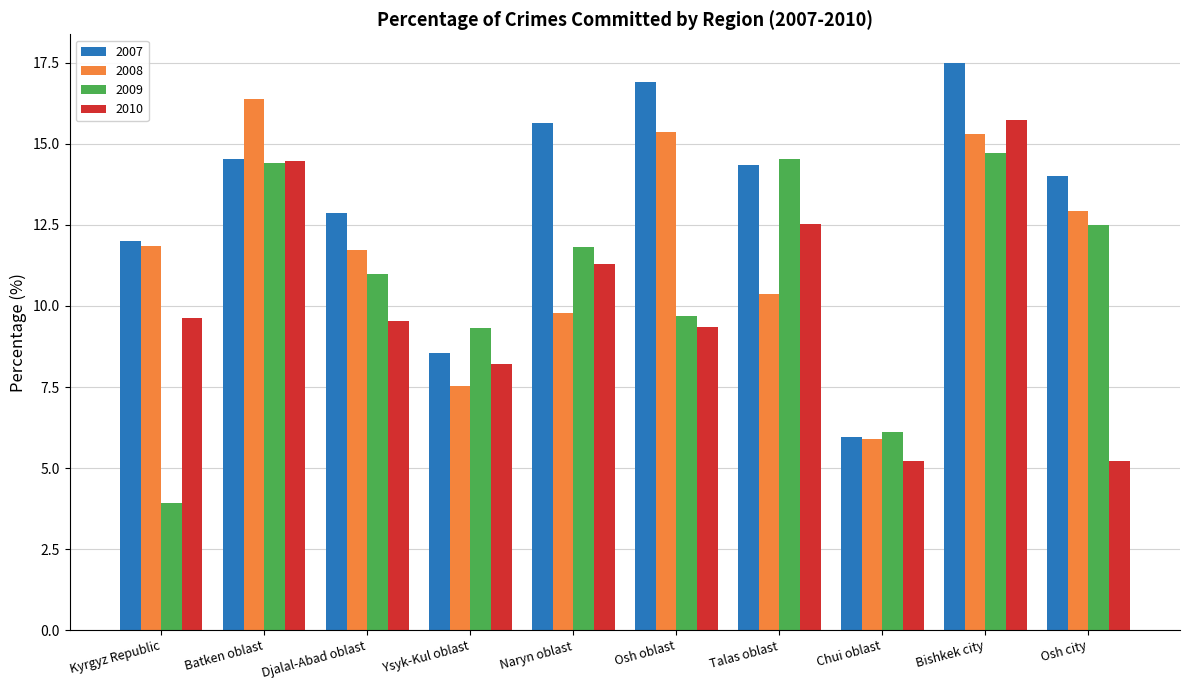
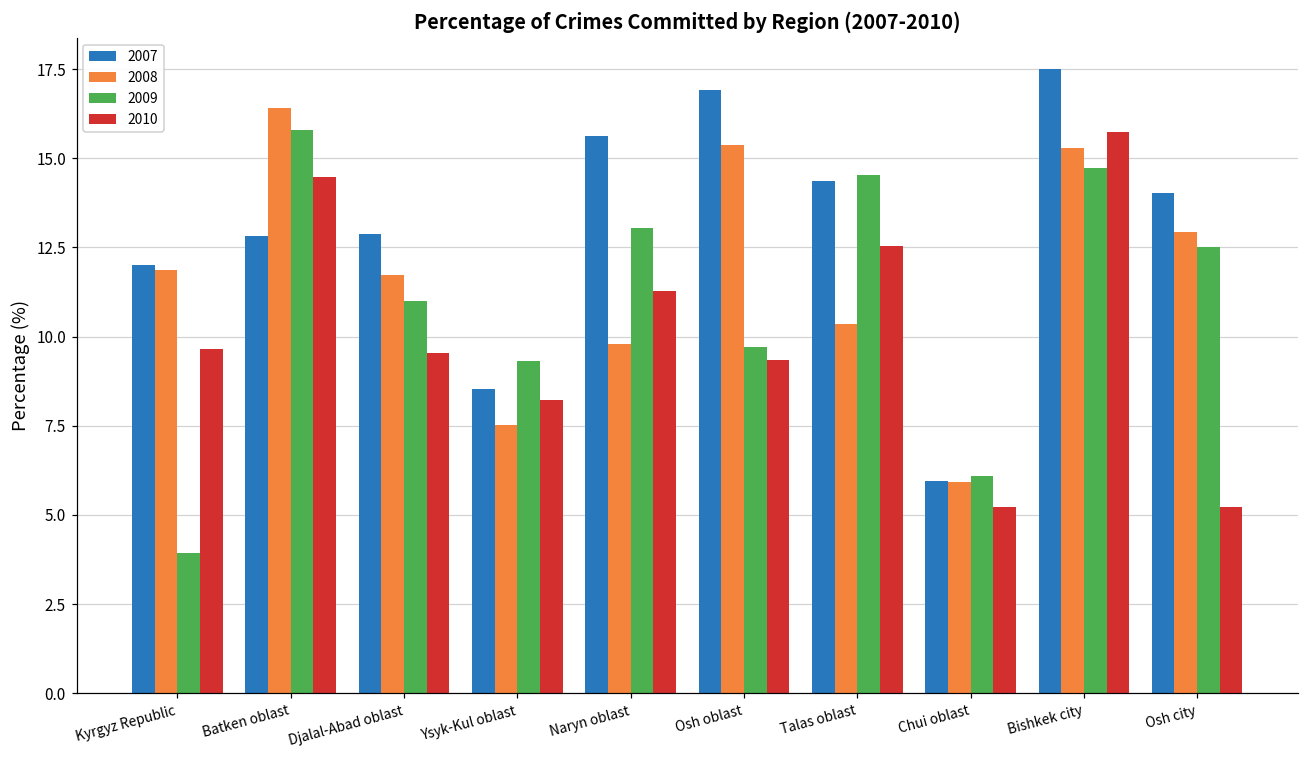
2007, Batken oblast: 14.5 -> 12.8
2009, Batken oblast: 14.4 -> 15.8
2009, Naryn oblast: 11.8 -> 13.1
